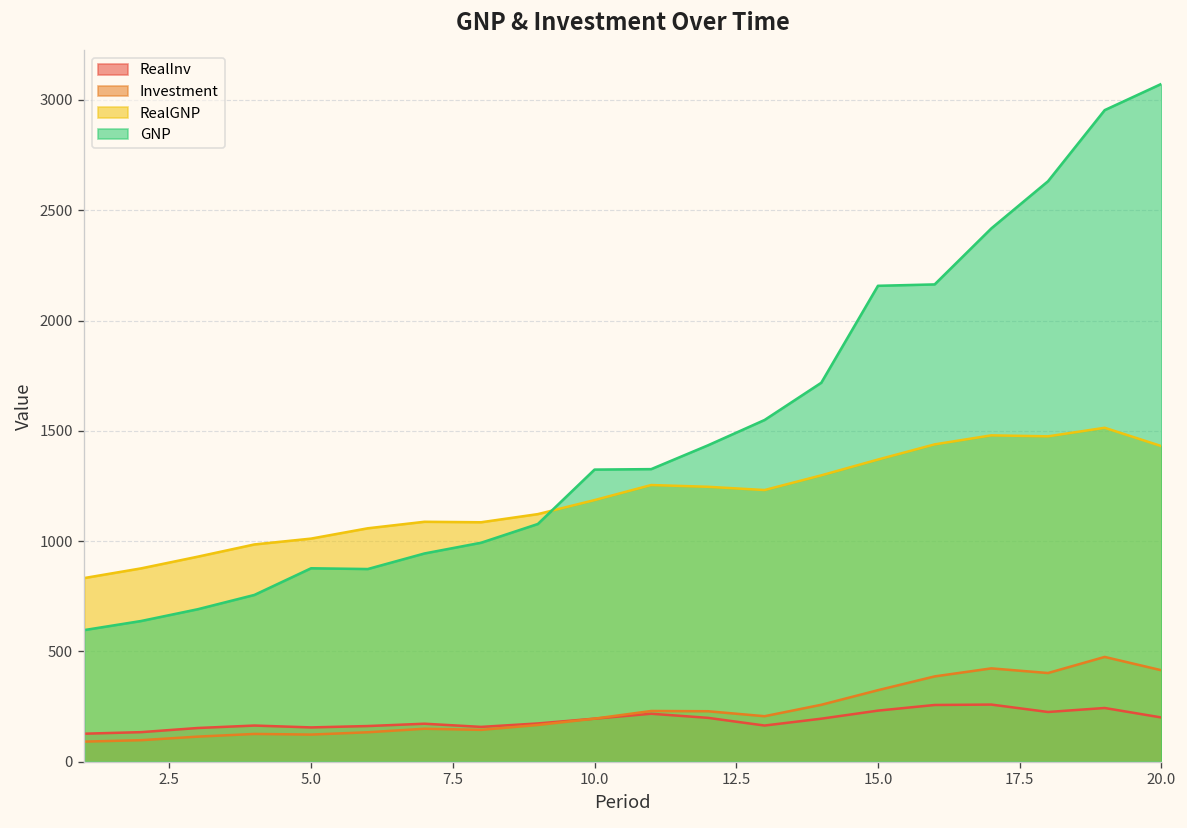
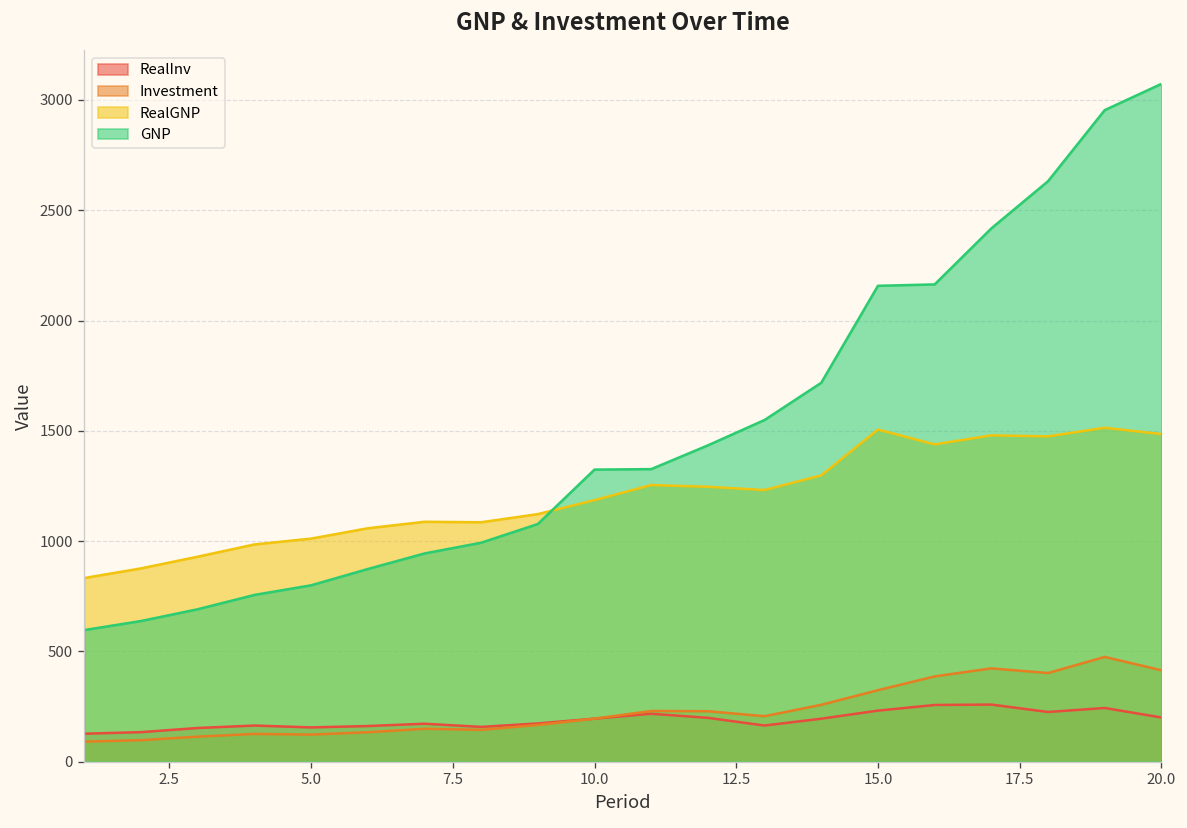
GNP, 5.0: 880 -> 800
RealGNP, 15.0: 1370 -> 1510
RealGNP, 20.0: 1430 -> 1490
